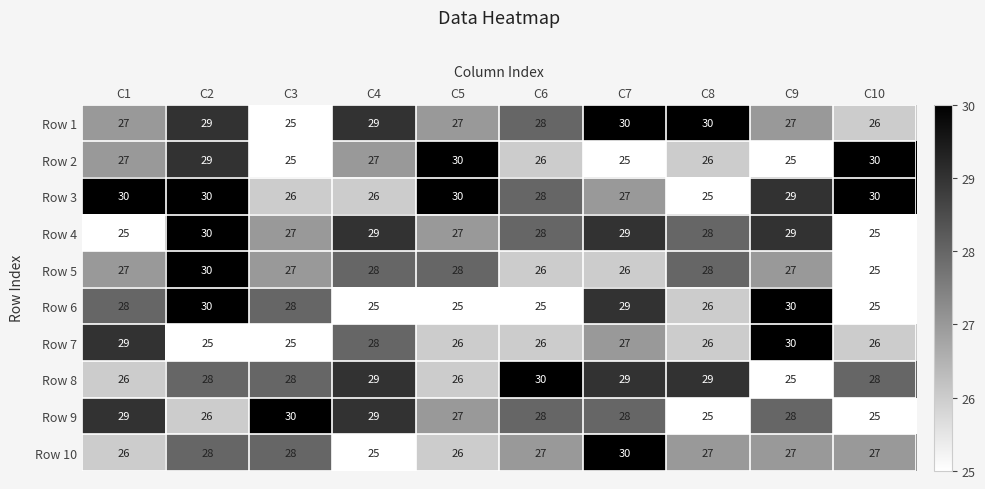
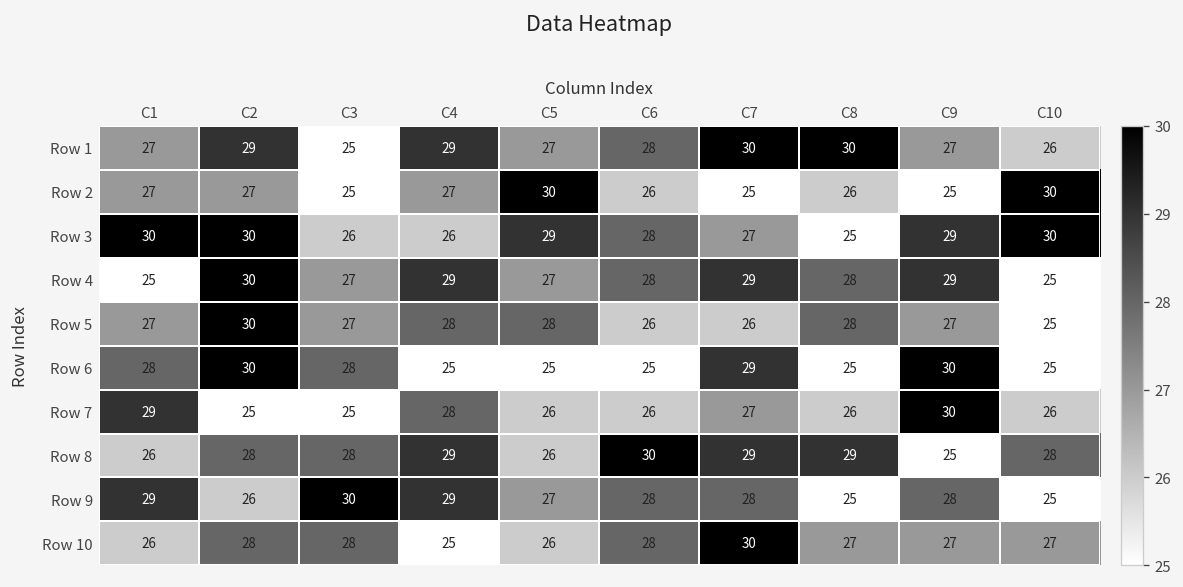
Row 2, C2: 29 -> 27
Row 3, C5: 30 -> 29
Row 6, C8: 26 -> 25
Row 10, C6: 27 -> 28
